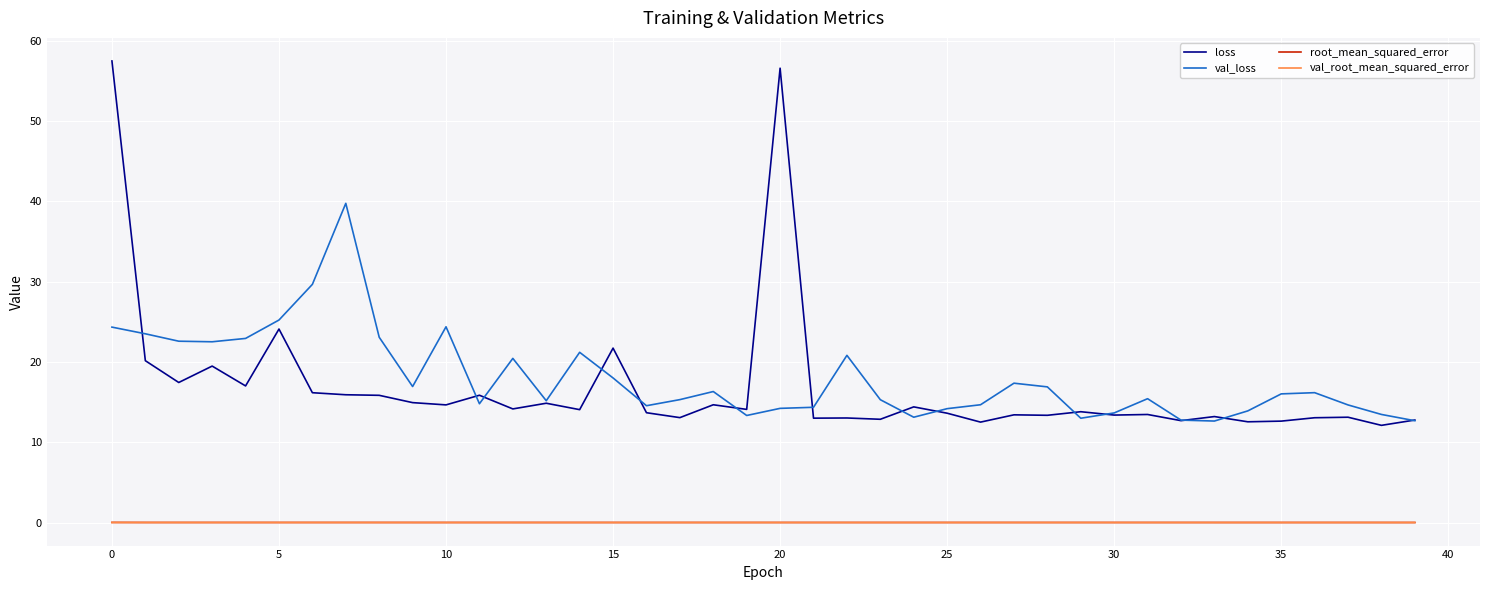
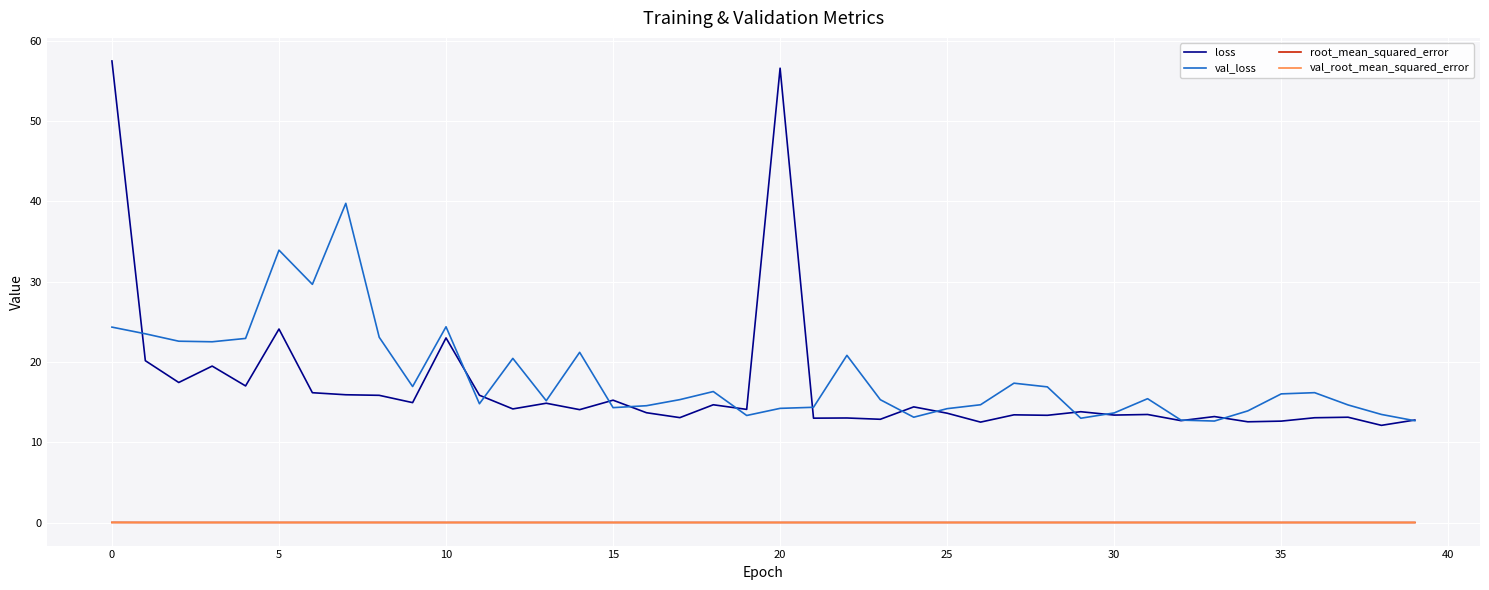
val_loss, 5: 25 -> 34
loss, 10: 15 -> 23
loss, 15: 22 -> 15
val_loss, 15: 18 -> 14
